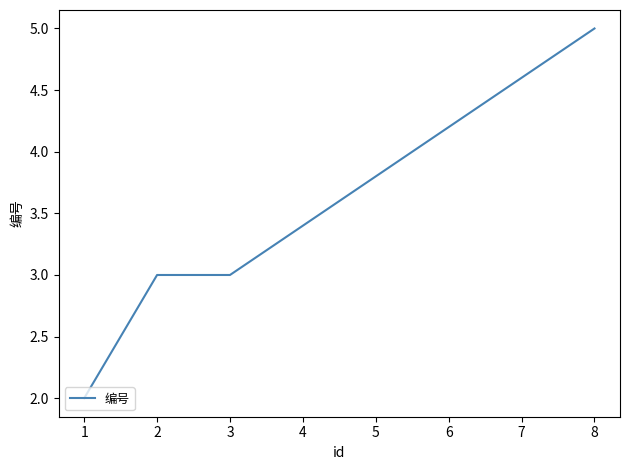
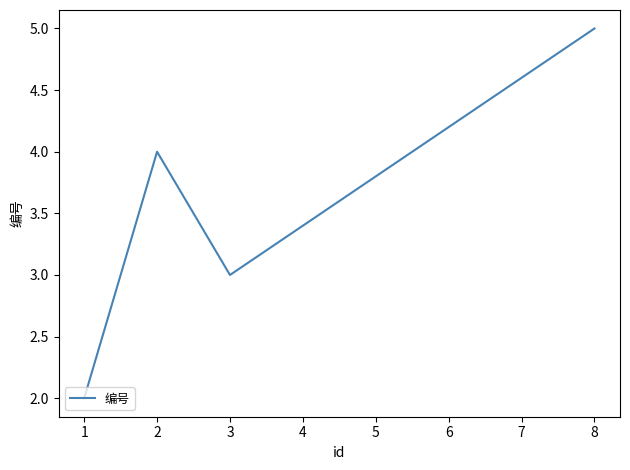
2: 3 -> 4
